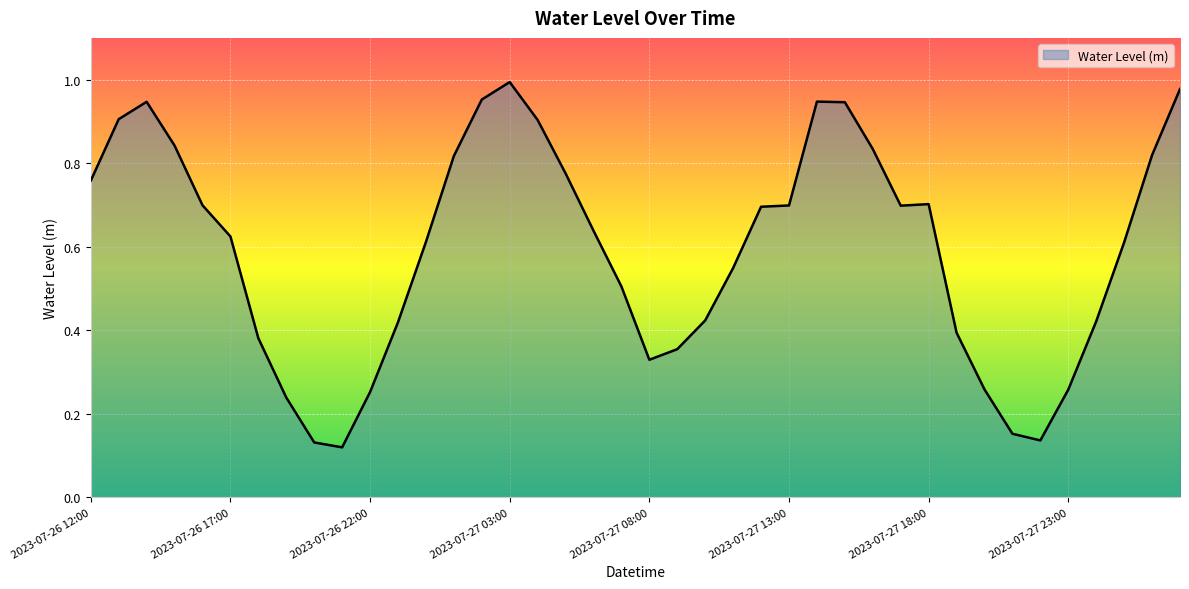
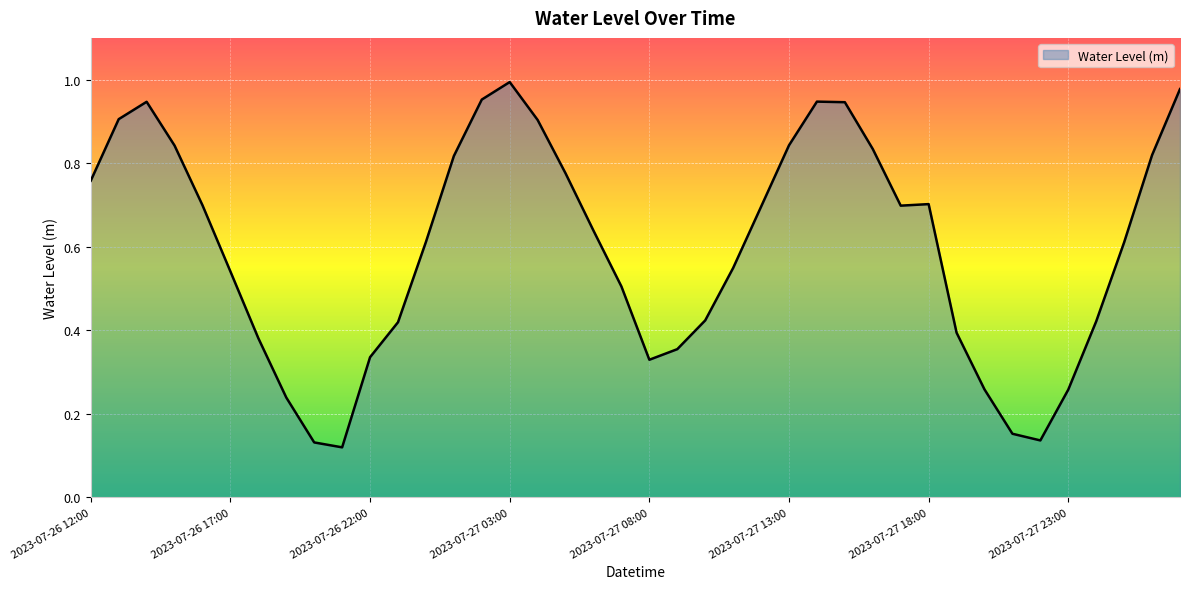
2023-07-26 17:00: 0.62 -> 0.54
2023-07-26 22:00: 0.25 -> 0.34
2023-07-27 13:00: 0.70 -> 0.84
